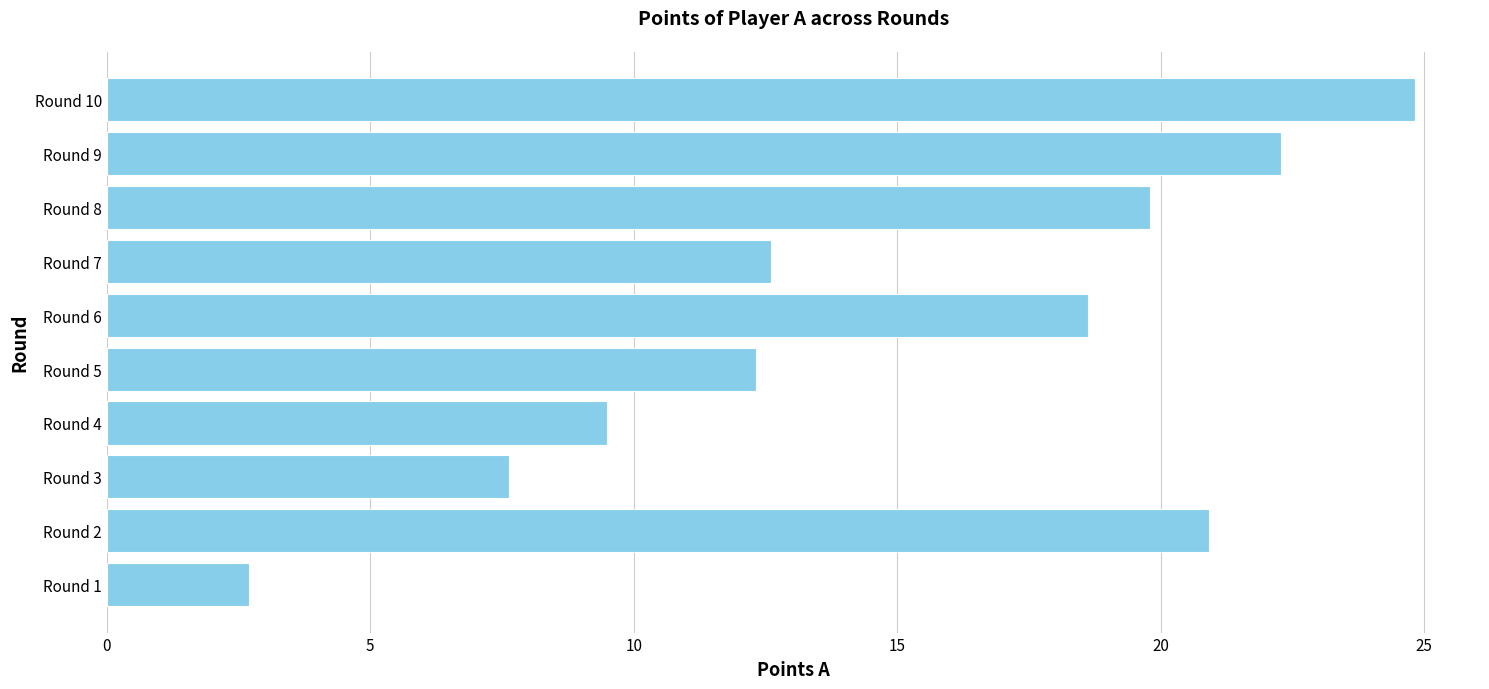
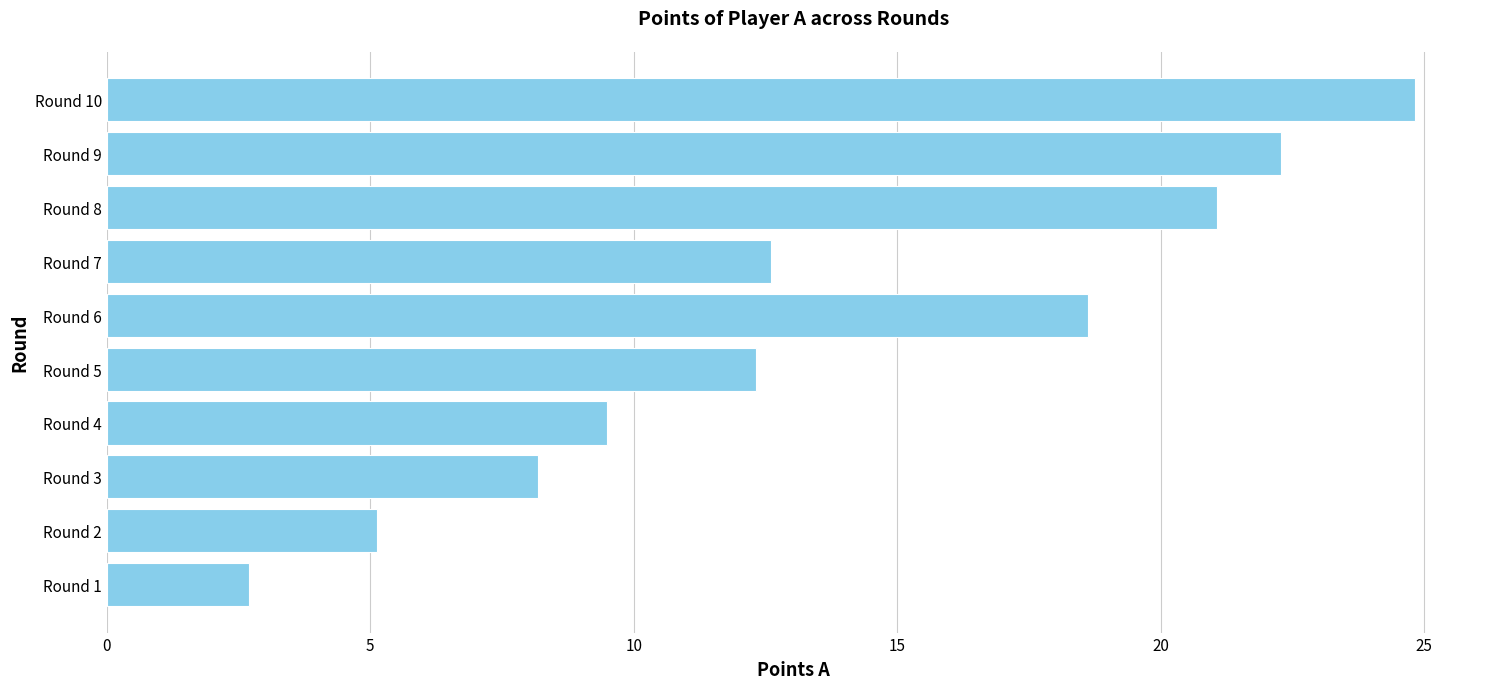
Round 8: 19.8 -> 21.1
Round 3: 7.6 -> 8.2
Round 2: 20.9 -> 5.1
